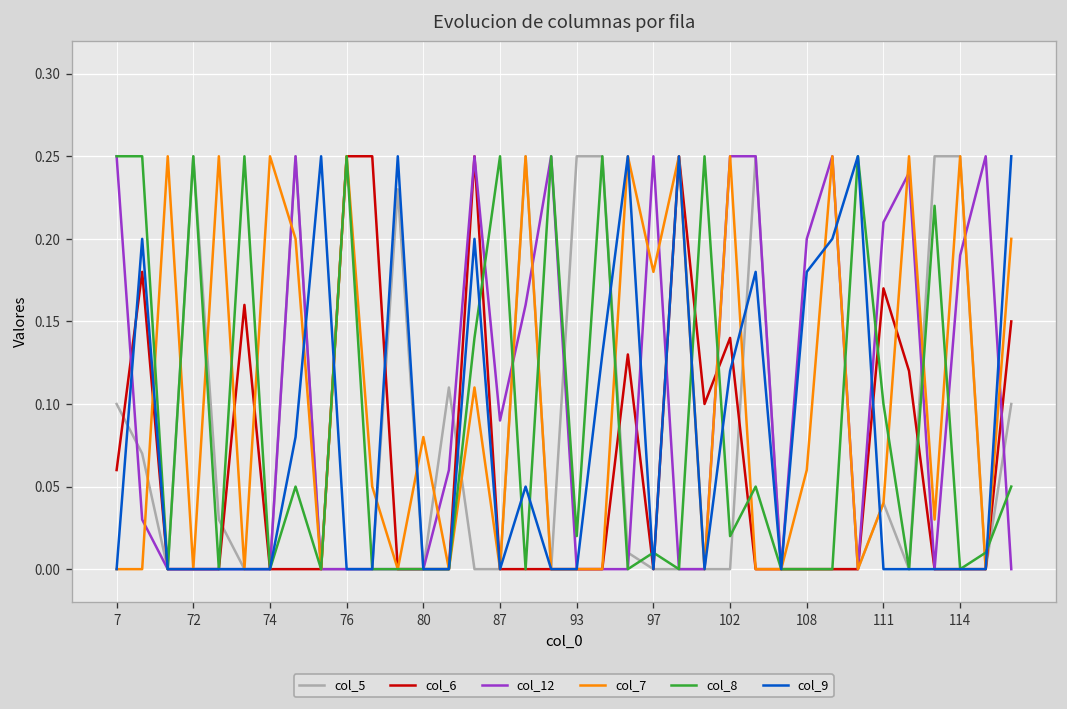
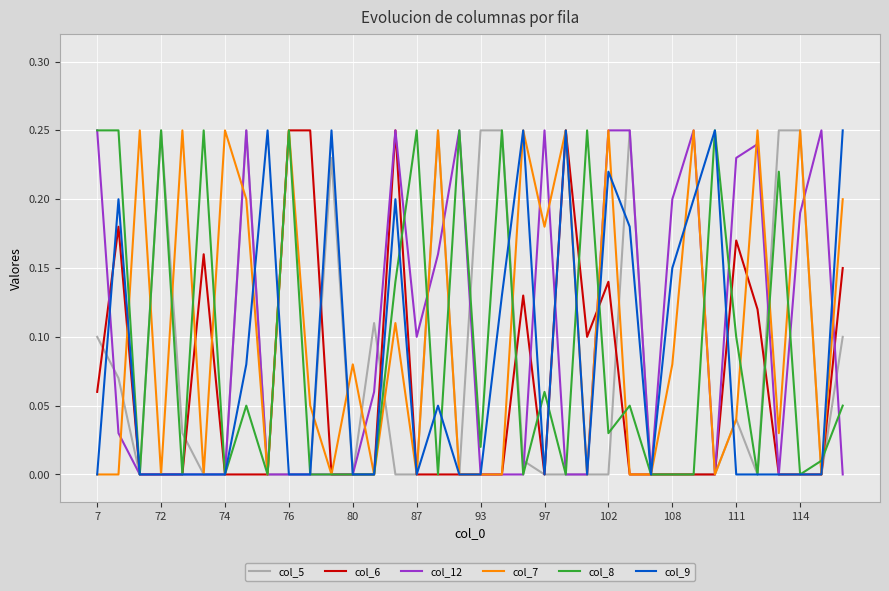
col_12, 87: 0.09 -> 0.10
col_8, 97: 0.01 -> 0.06
col_8, 102: 0.02 -> 0.03
col_9, 102: 0.12 -> 0.22
col_7, 108: 0.06 -> 0.08
col_9, 108: 0.18 -> 0.15
col_12, 111: 0.21 -> 0.23
